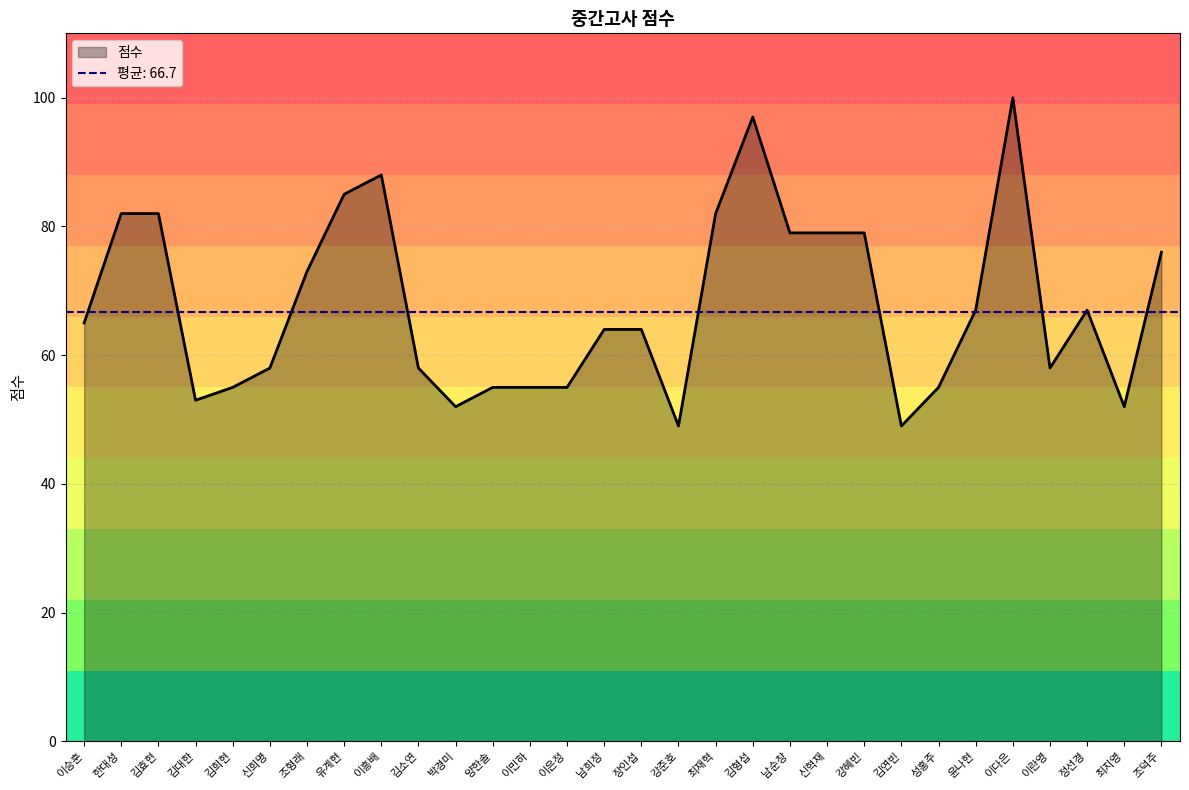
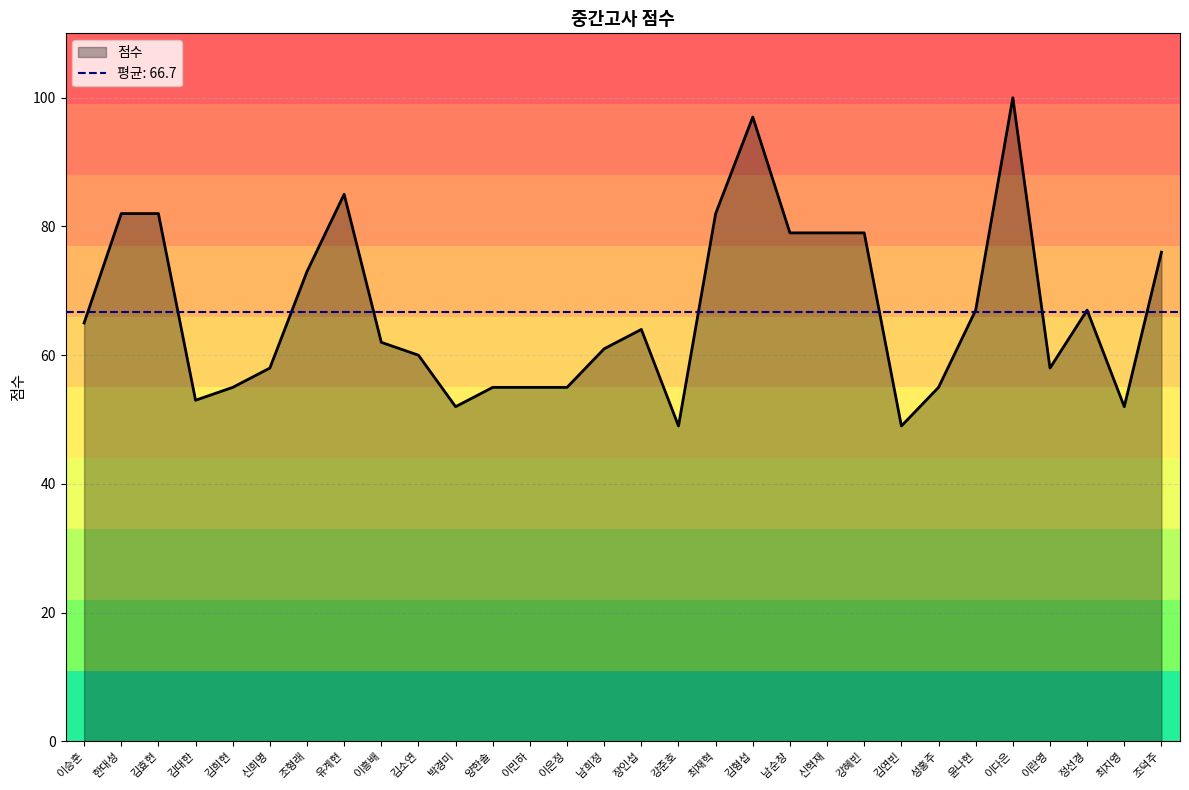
이흥배: 88 -> 62
김소연: 58 -> 60
남희정: 64 -> 61
